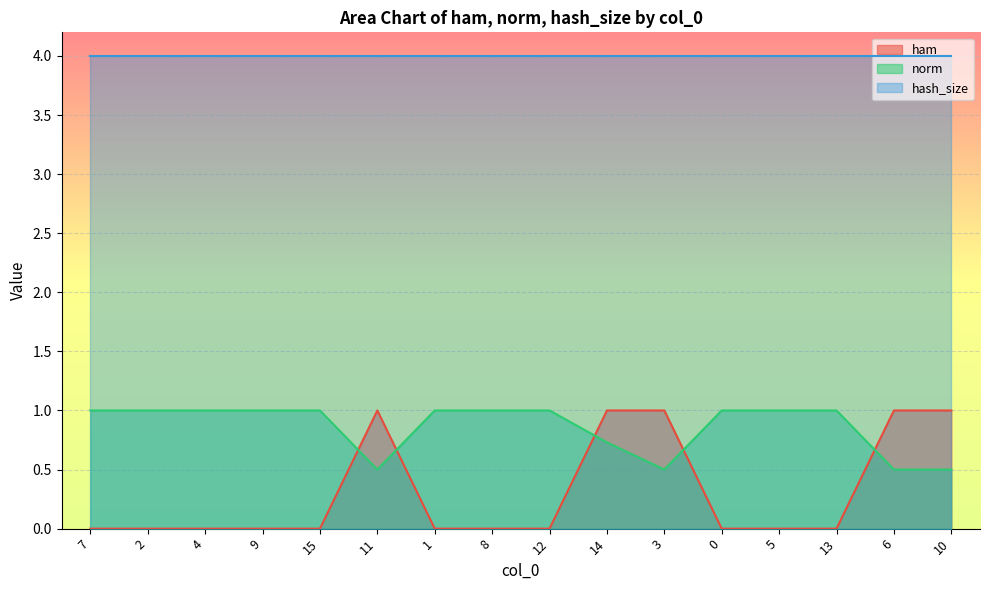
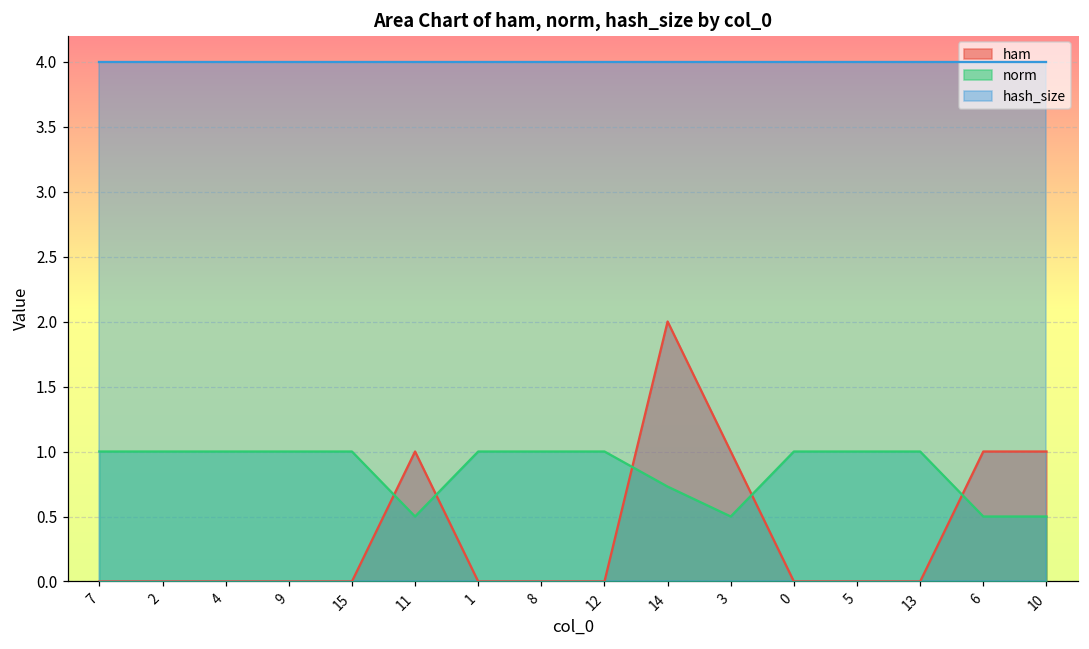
ham, 14: 1 -> 2
